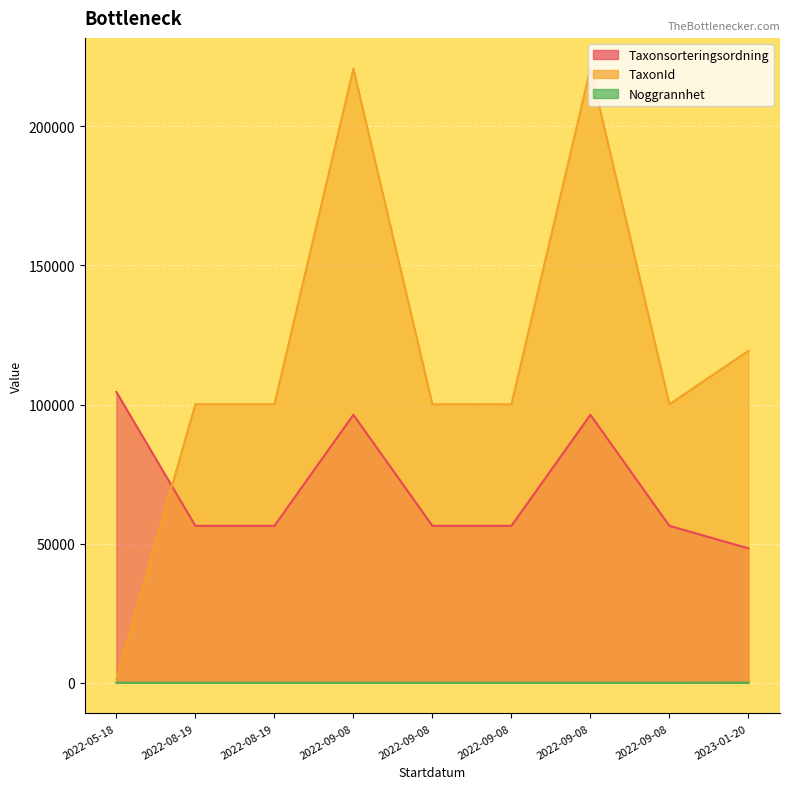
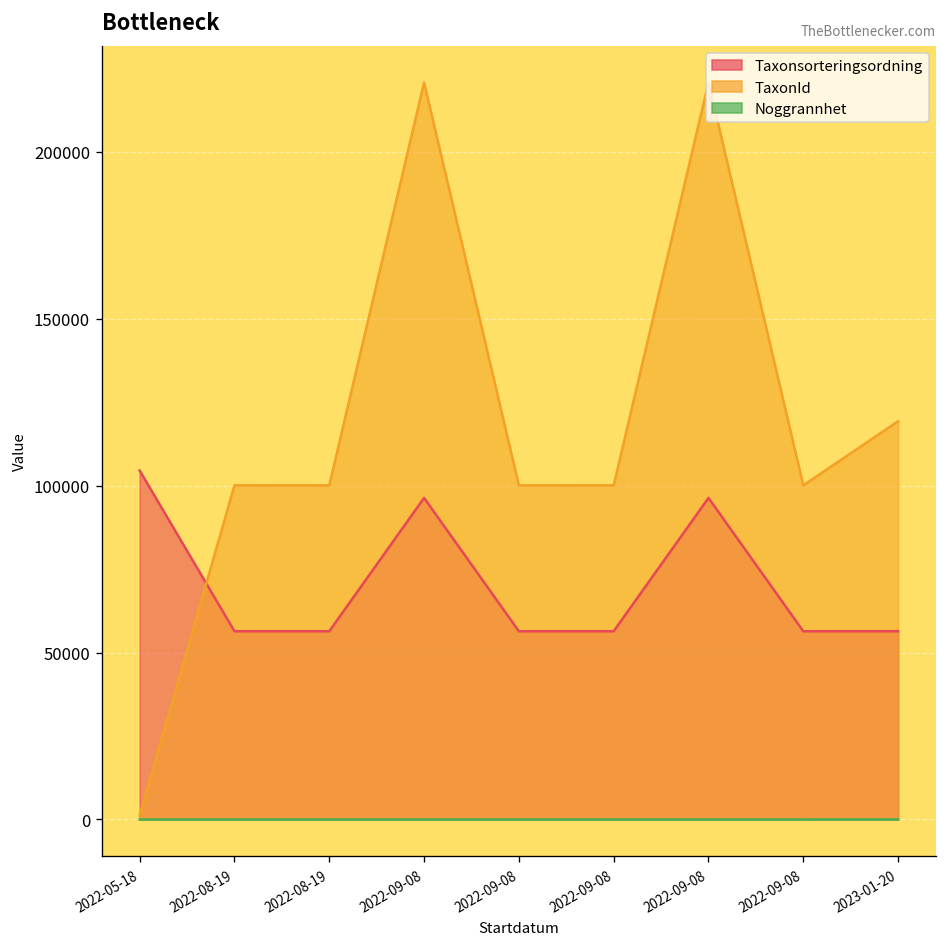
Taxonsorteringsordning, 2023-01-20: 48000 -> 56000
